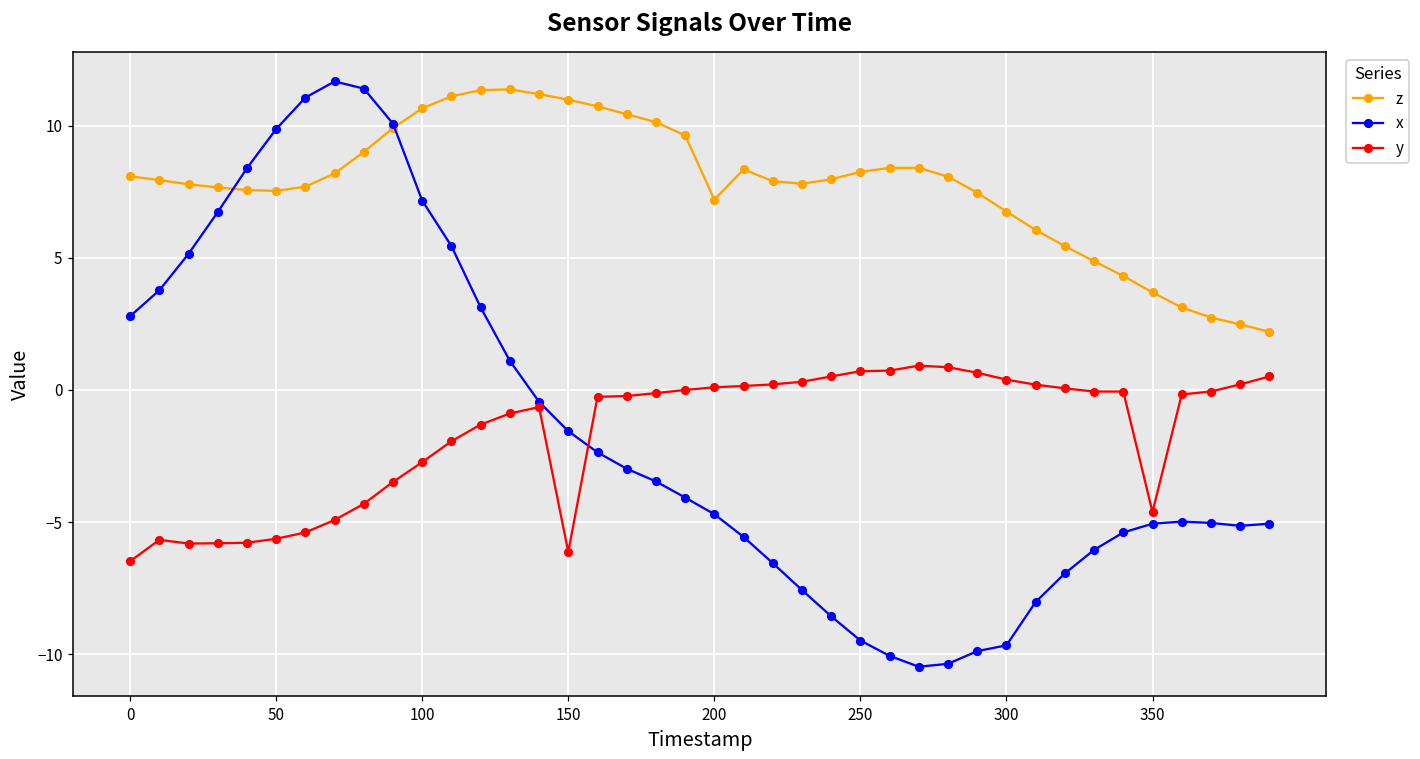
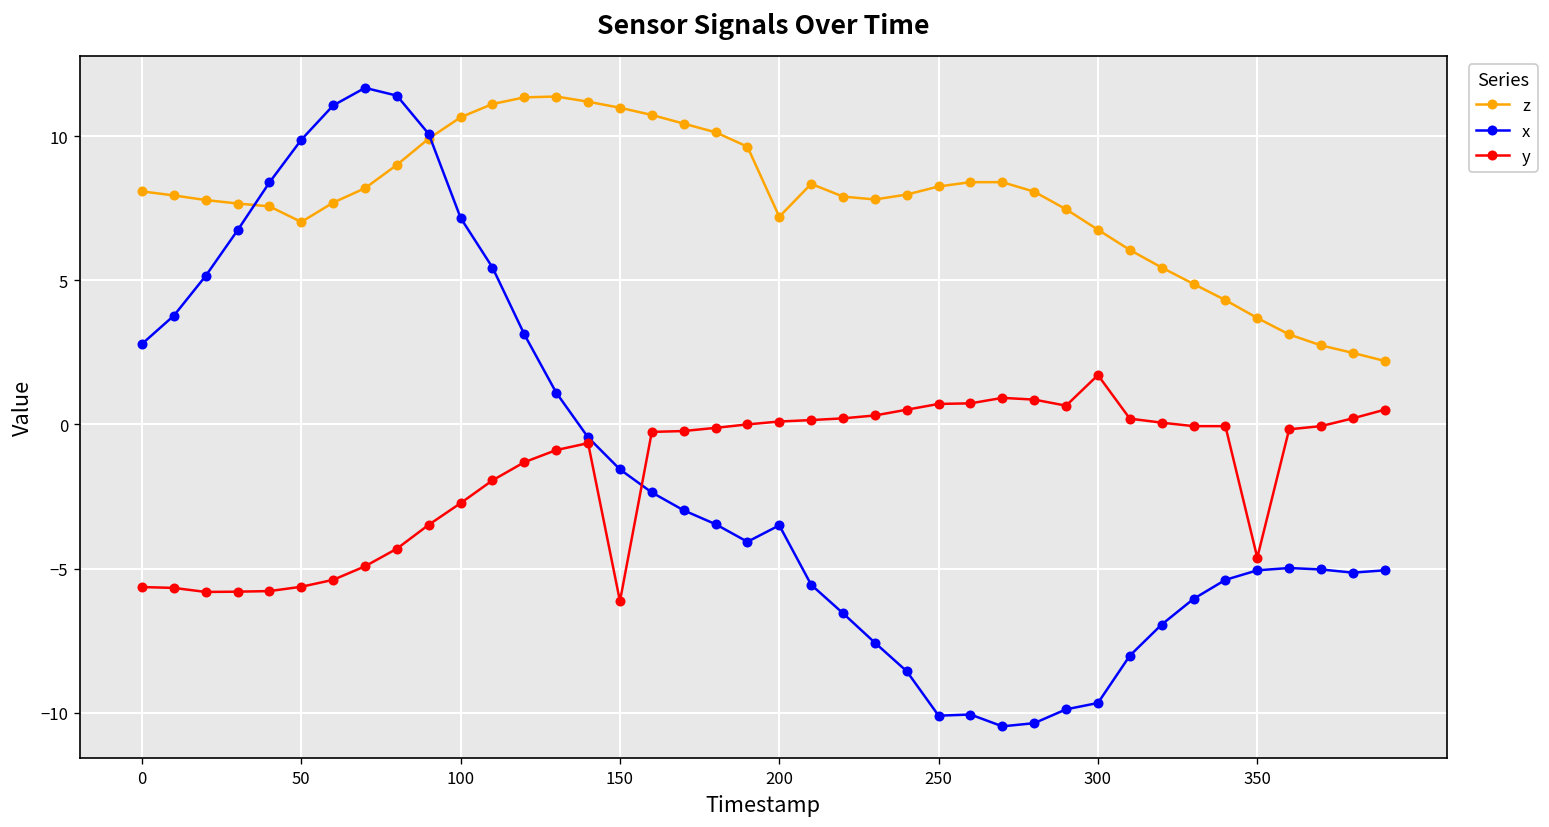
y, 0: -6.5 -> -5.6
z, 50: 7.5 -> 7.0
x, 200: -4.7 -> -3.5
x, 250: -9.5 -> -10.1
y, 300: 0.4 -> 1.7
